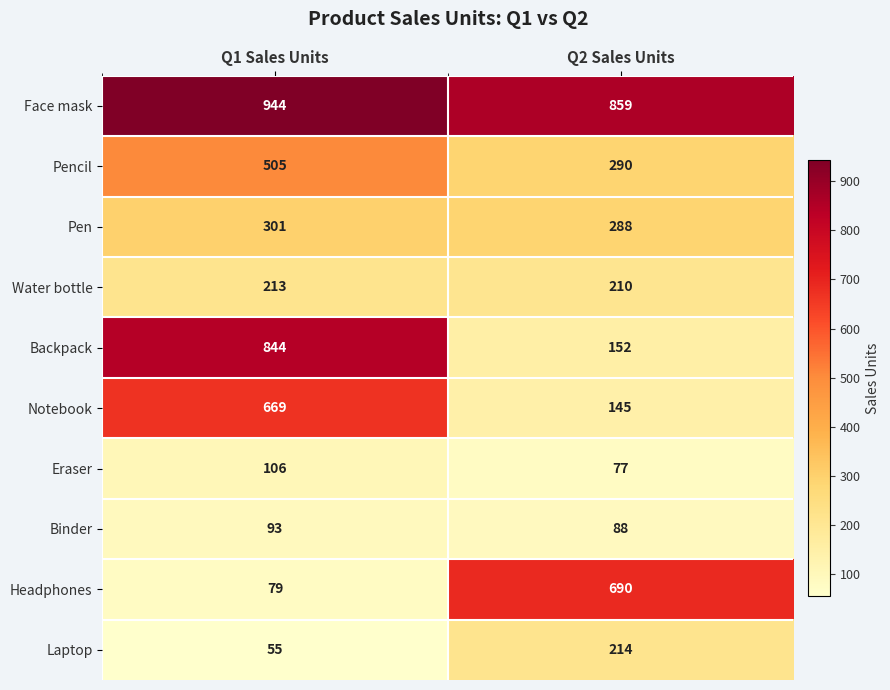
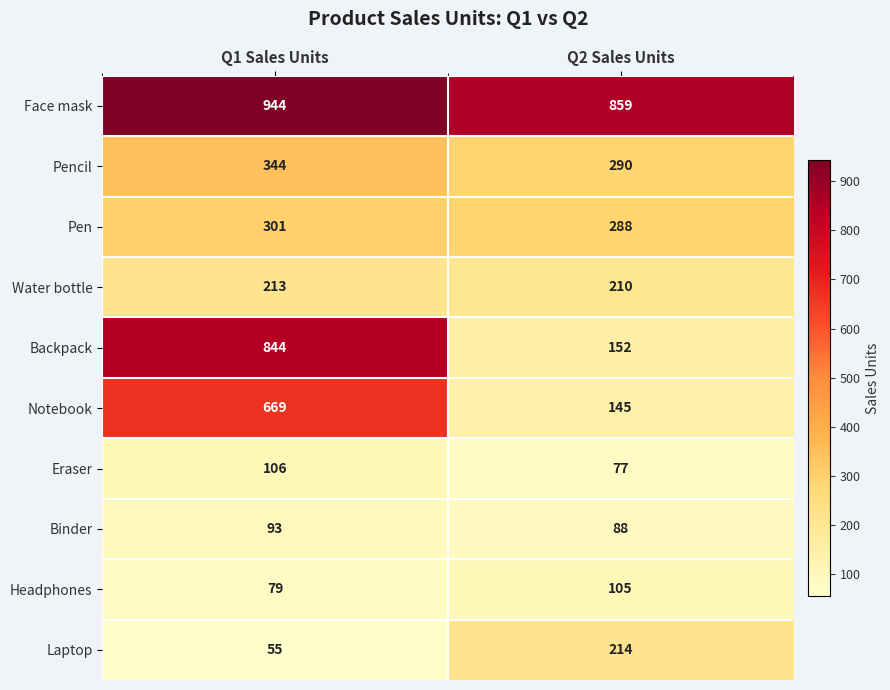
Pencil, Q1 Sales Units: 505 -> 344
Headphones, Q2 Sales Units: 690 -> 105
